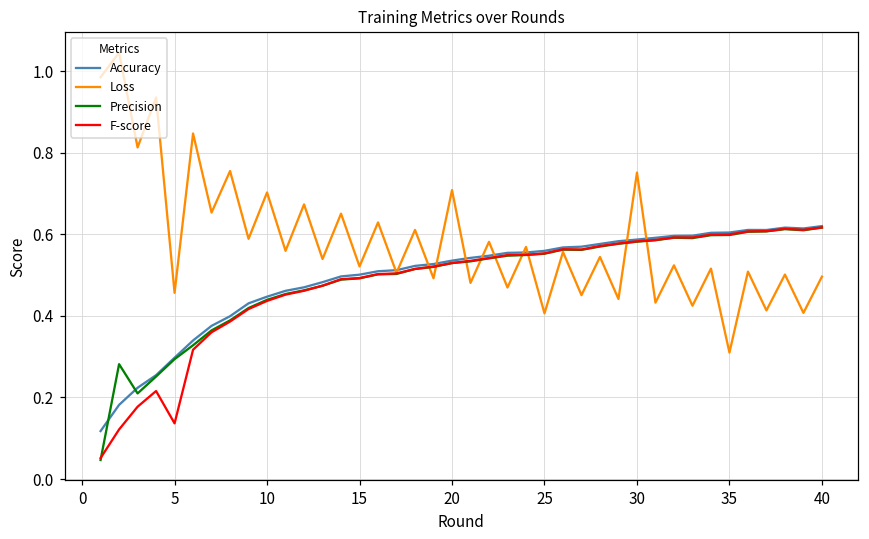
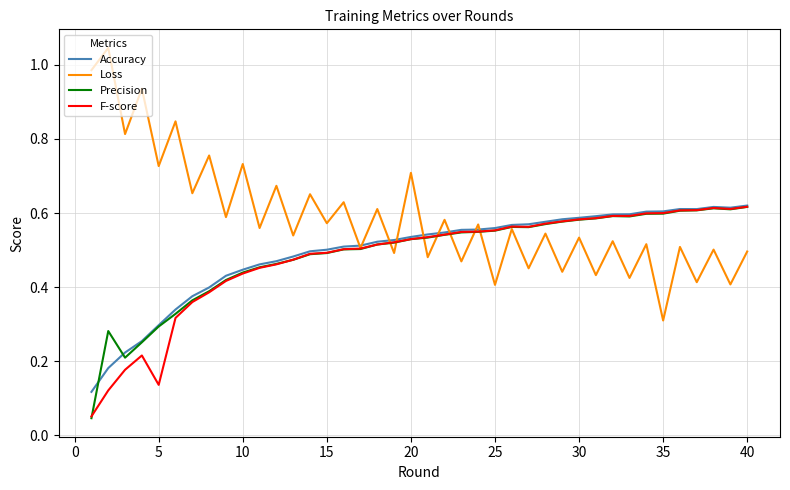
Loss, 5: 0.46 -> 0.73
Loss, 10: 0.70 -> 0.73
Loss, 15: 0.52 -> 0.57
Loss, 30: 0.75 -> 0.53
